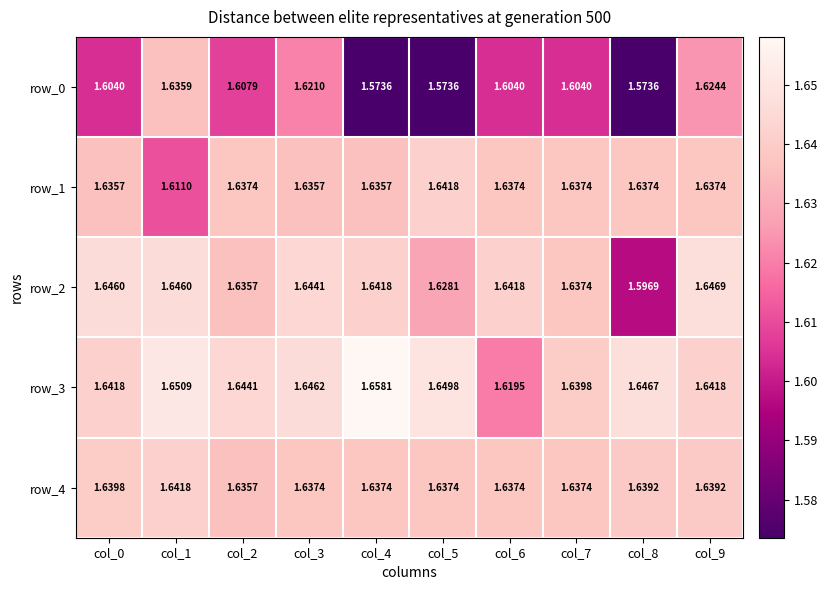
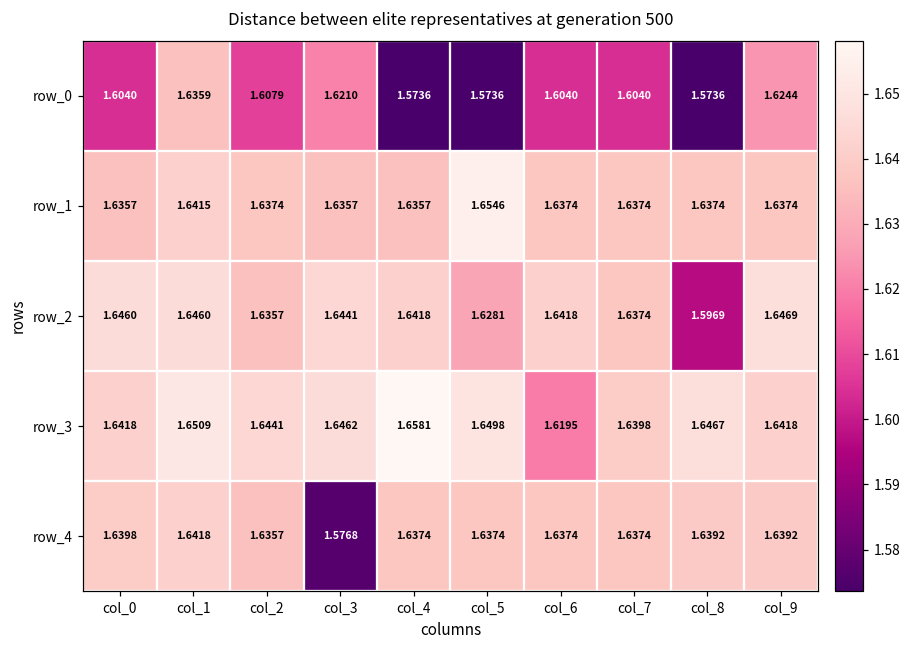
row_1, col_1: 1.6110 -> 1.6415
row_1, col_5: 1.6418 -> 1.6546
row_4, col_3: 1.6374 -> 1.5768
